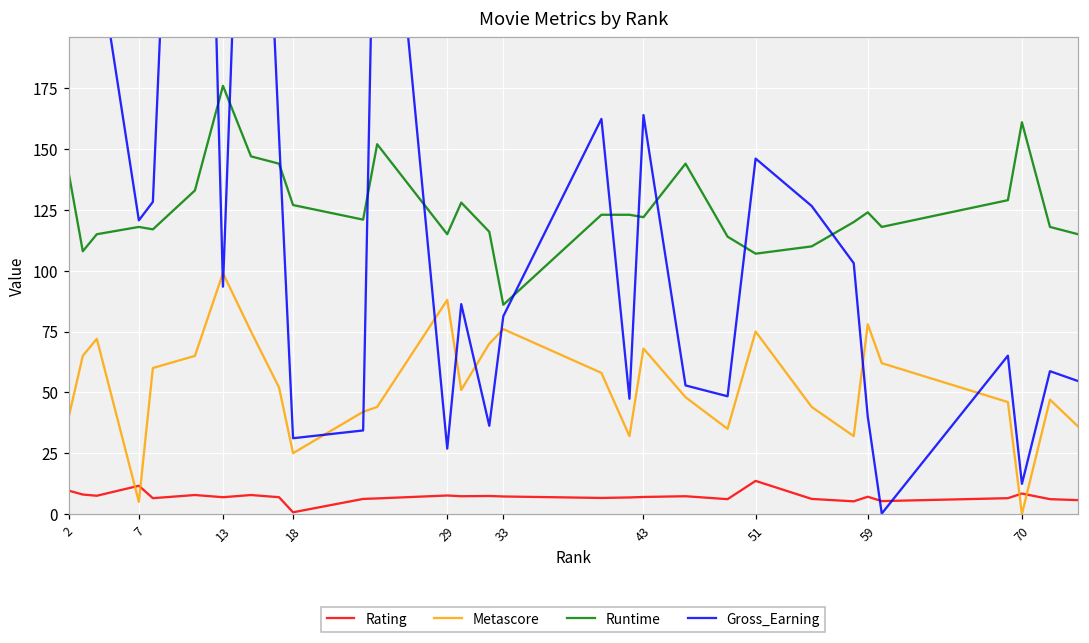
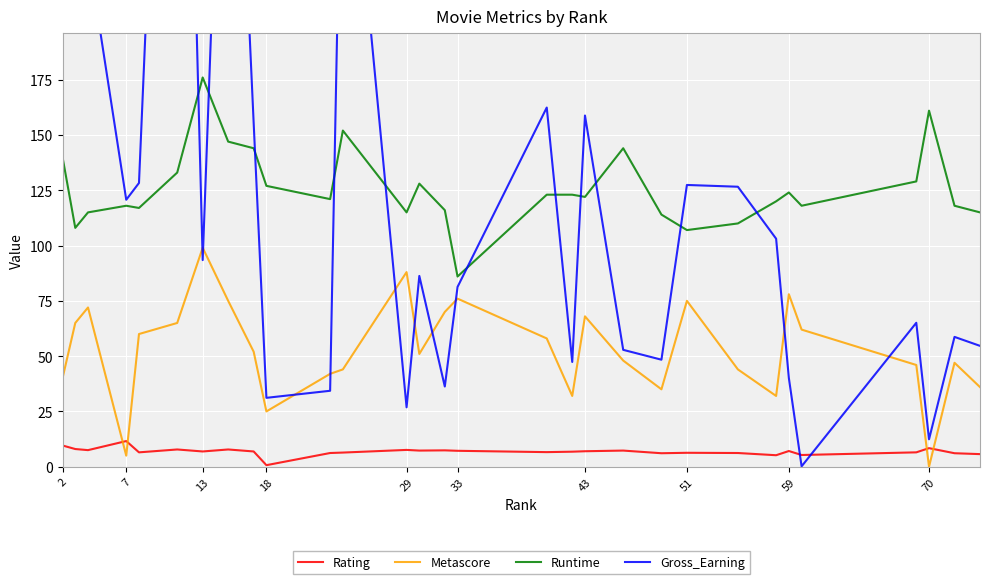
Gross_Earning, 43: 164 -> 159
Rating, 51: 14 -> 6
Gross_Earning, 51: 146 -> 127
